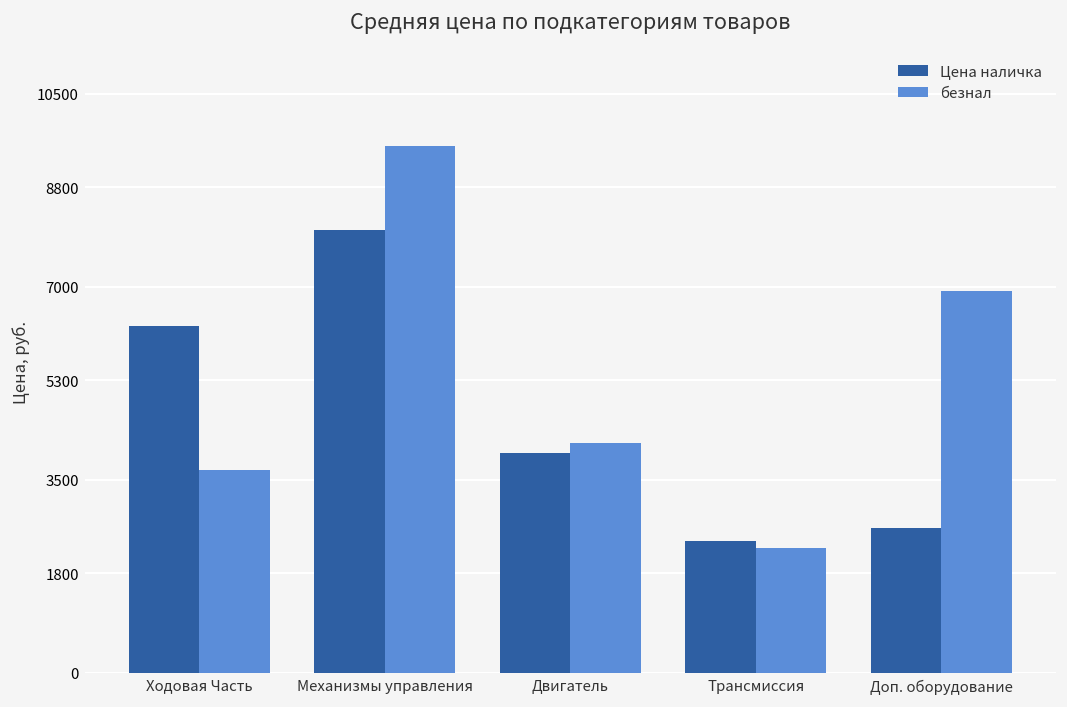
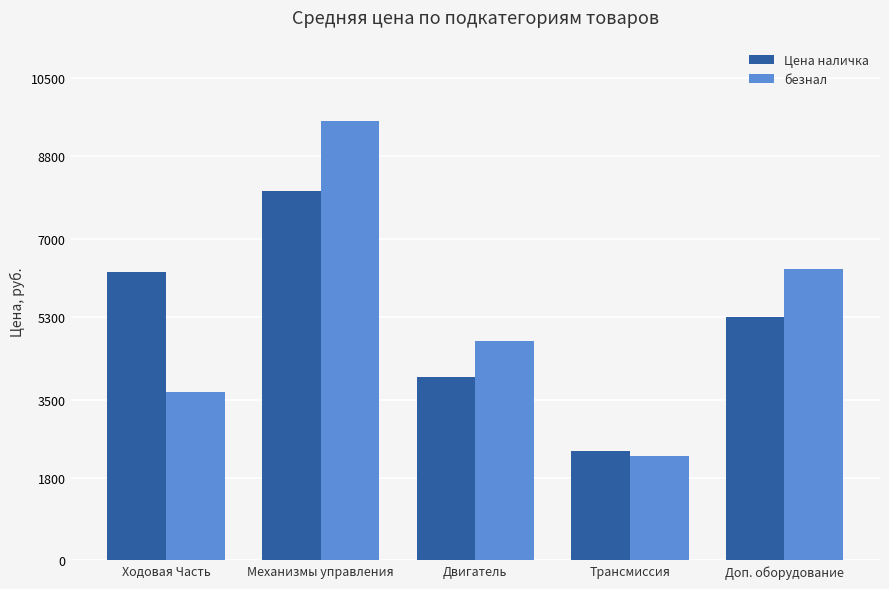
безнал, Двигатель: 4200 -> 4800
Цена наличка, Доп. оборудование: 2600 -> 5300
безнал, Доп. оборудование: 6900 -> 6400
